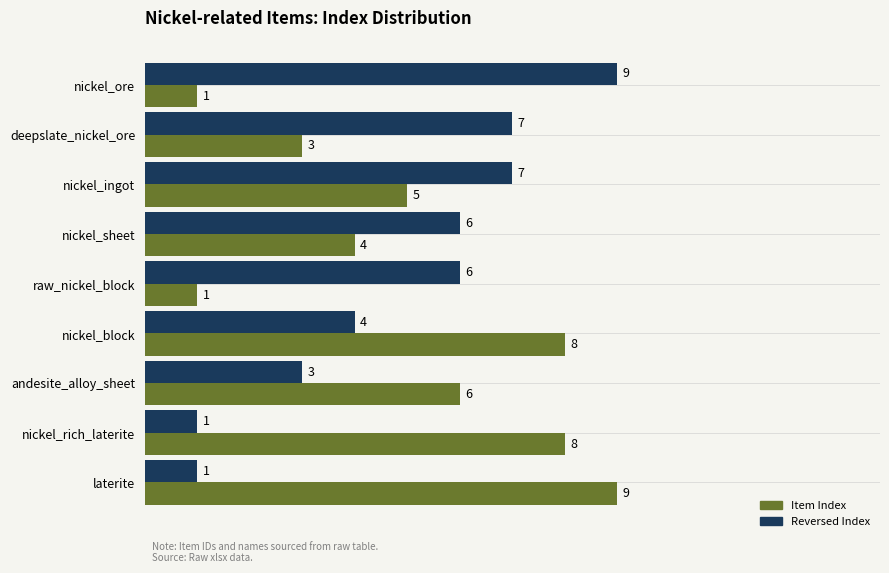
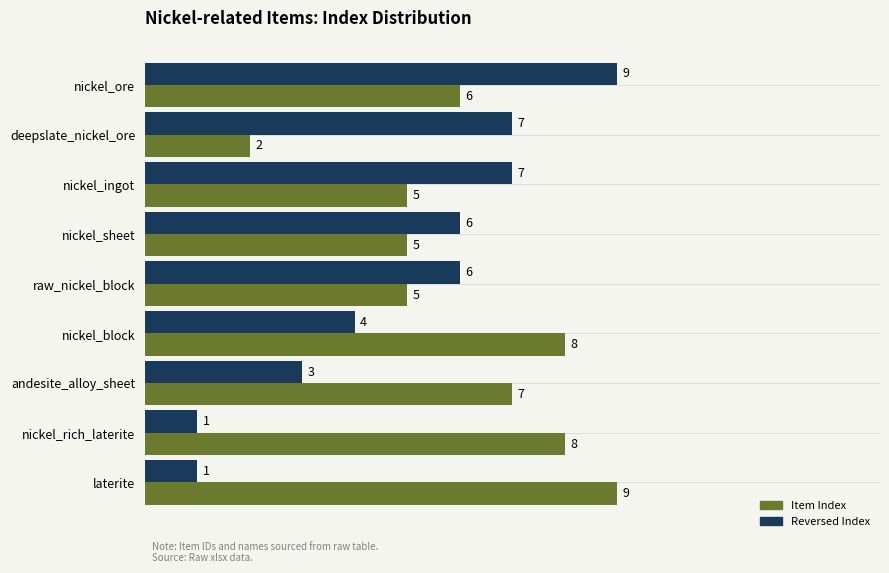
Item Index, nickel_ore: 1 -> 6
Item Index, deepslate_nickel_ore: 3 -> 2
Item Index, nickel_sheet: 4 -> 5
Item Index, raw_nickel_block: 1 -> 5
Item Index, andesite_alloy_sheet: 6 -> 7
